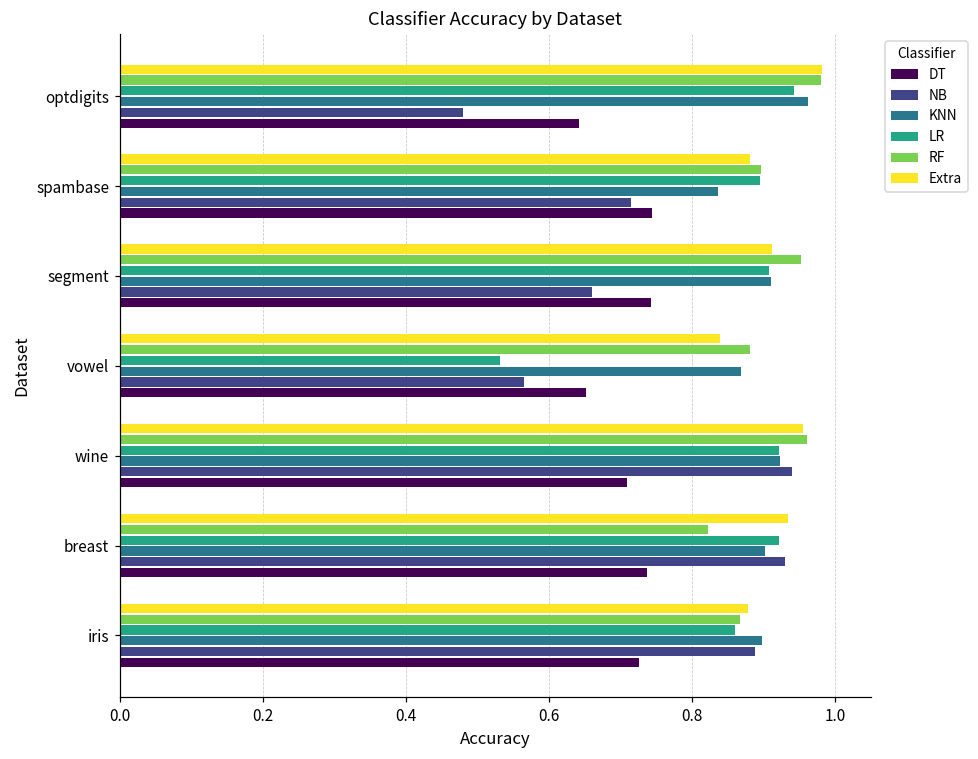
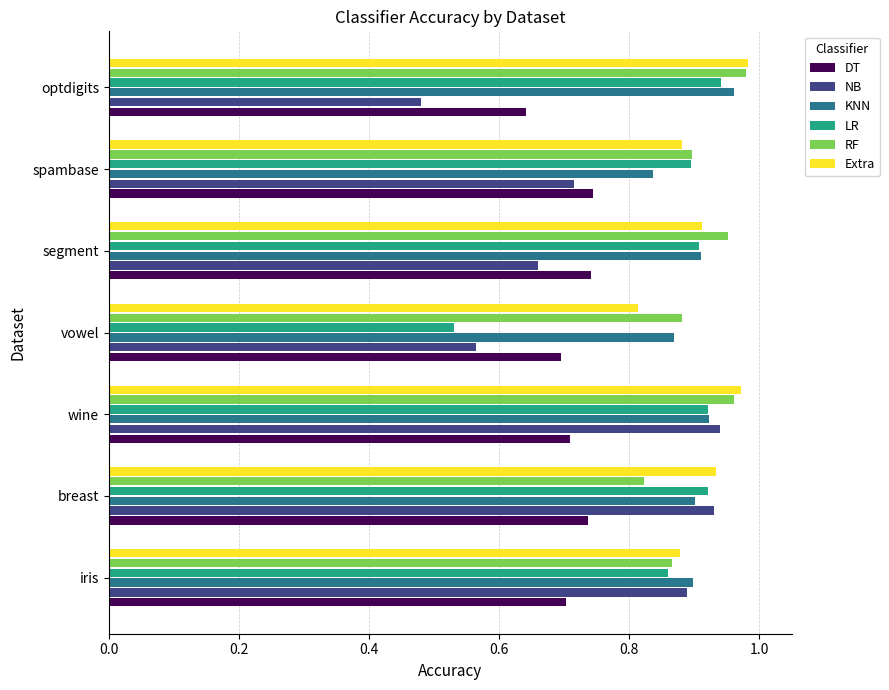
Extra, vowel: 0.84 -> 0.81
DT, vowel: 0.65 -> 0.70
Extra, wine: 0.96 -> 0.97
DT, iris: 0.73 -> 0.70
